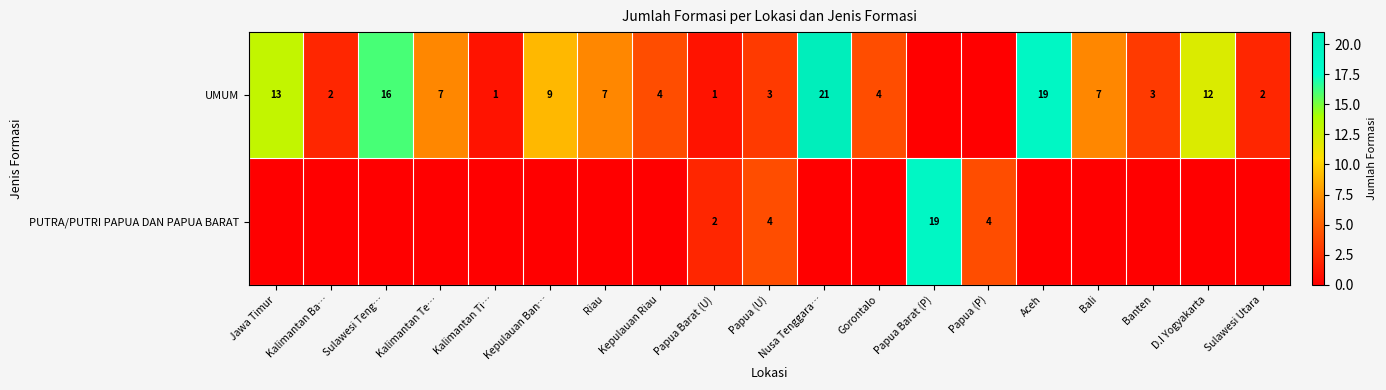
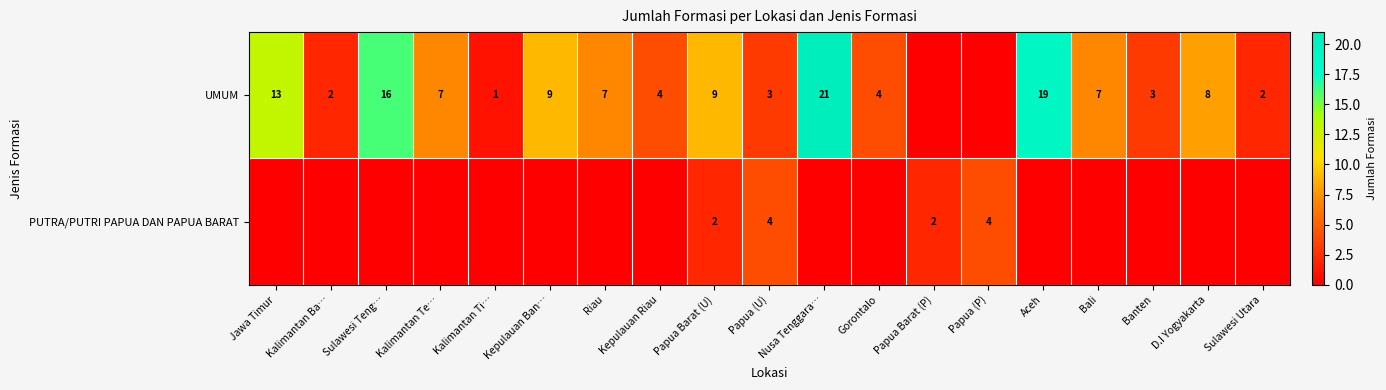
UMUM, Papua Barat (U): 1 -> 9
UMUM, D.I Yogyakarta: 12 -> 8
PUTRA/PUTRI PAPUA DAN PAPUA BARAT, Papua Barat (P): 19 -> 2
